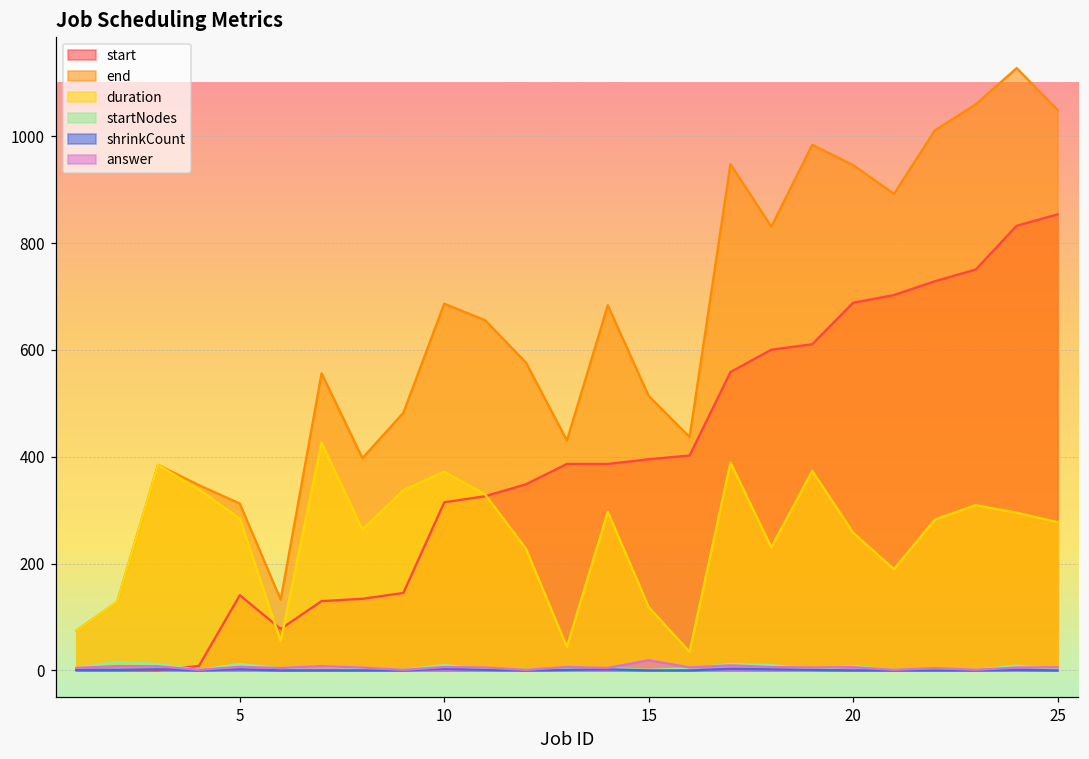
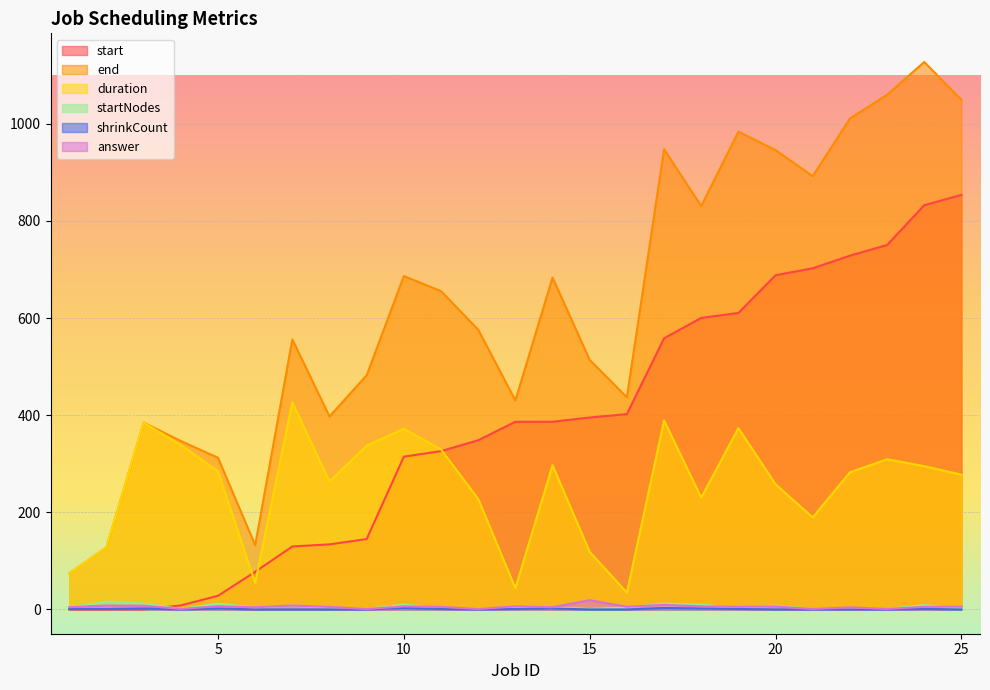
start, 5: 140 -> 30
